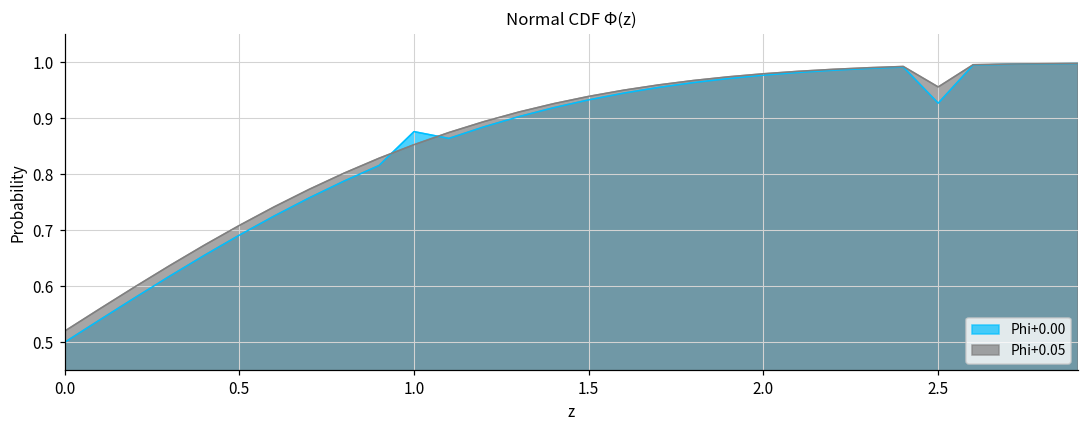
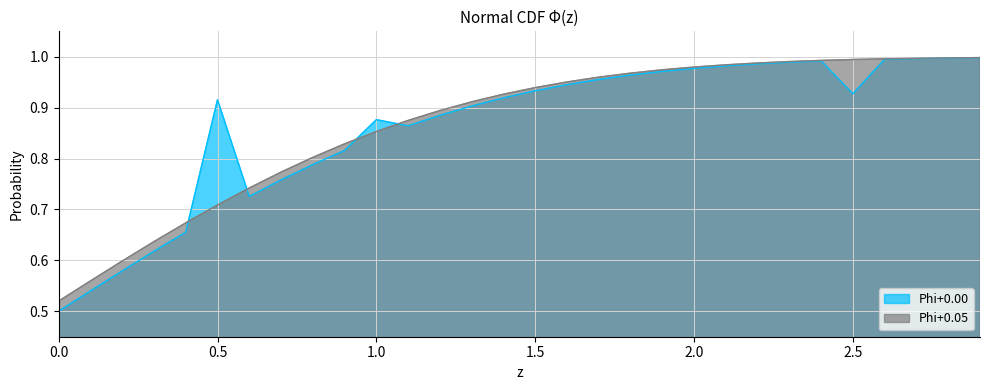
Phi+0.00, 0.5: 0.69 -> 0.92
Phi+0.05, 2.5: 0.96 -> 0.99
